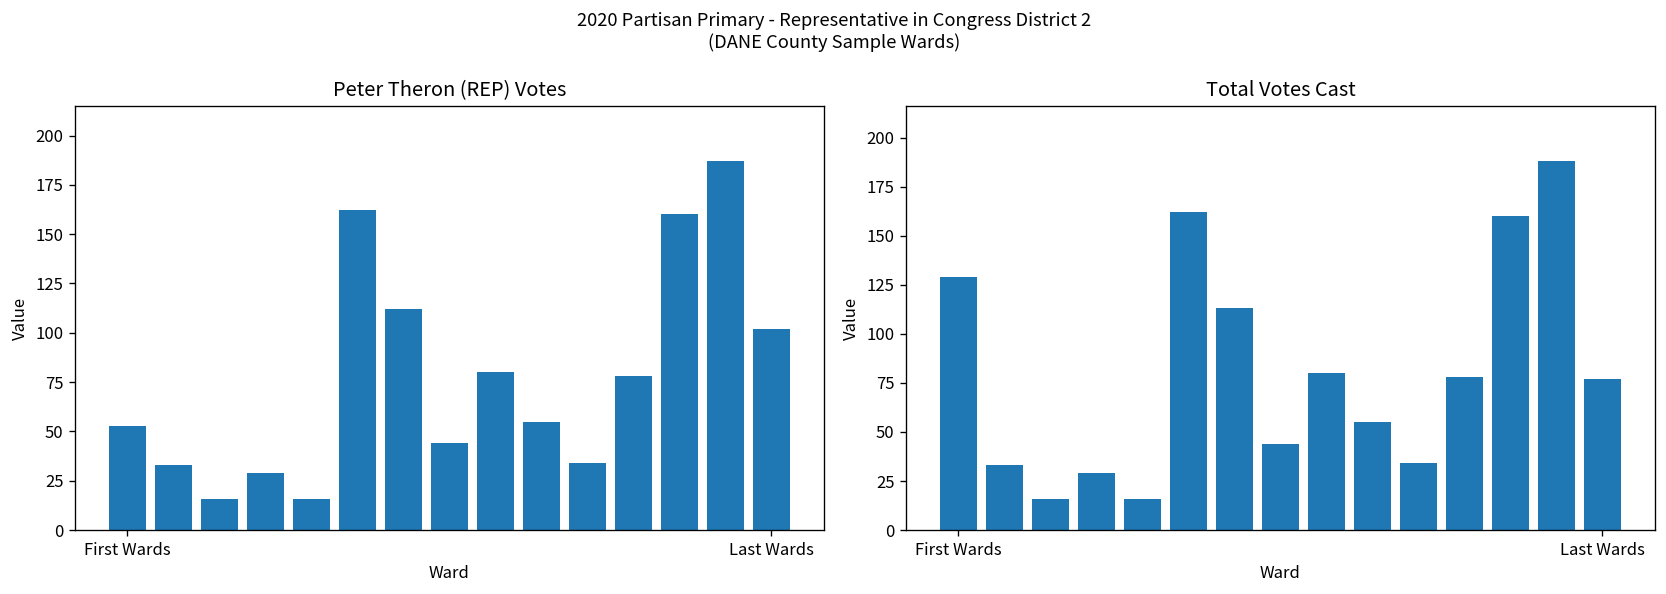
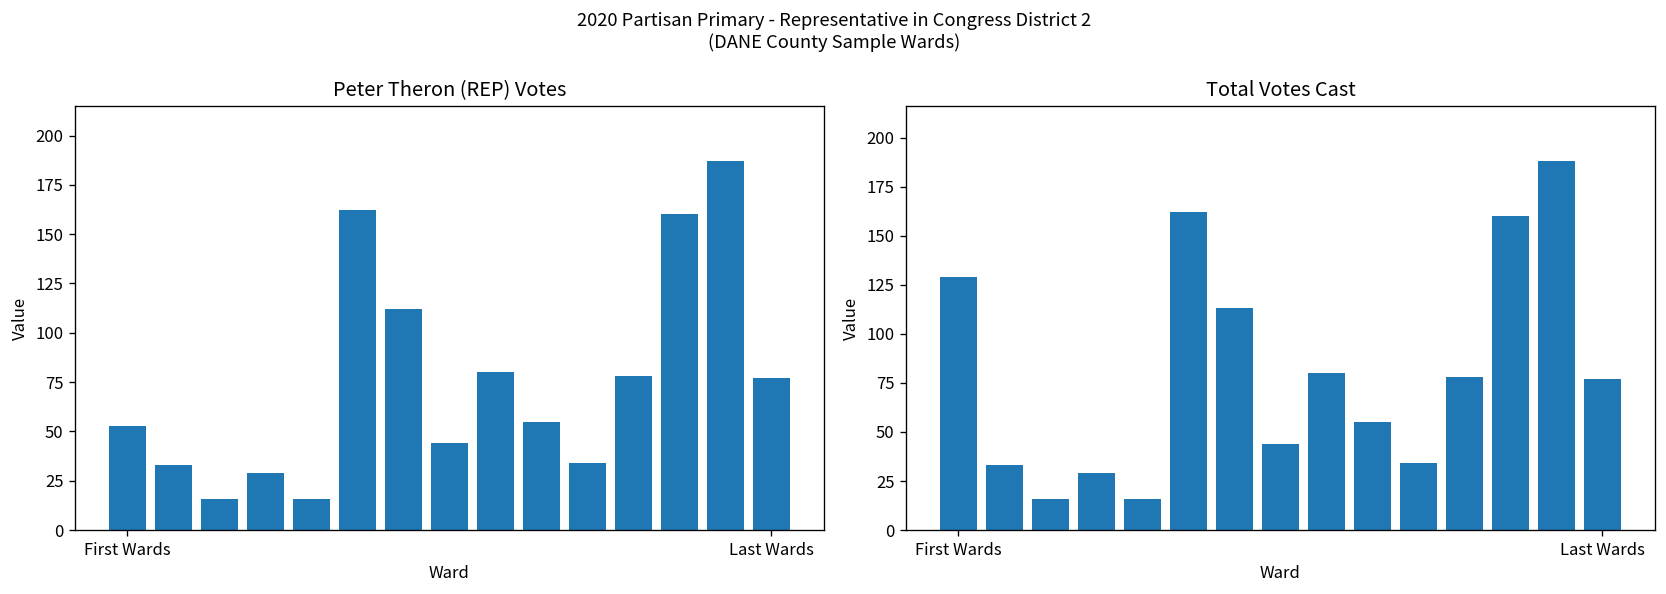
Peter Theron (REP) Votes, Last Wards: 102 -> 77
